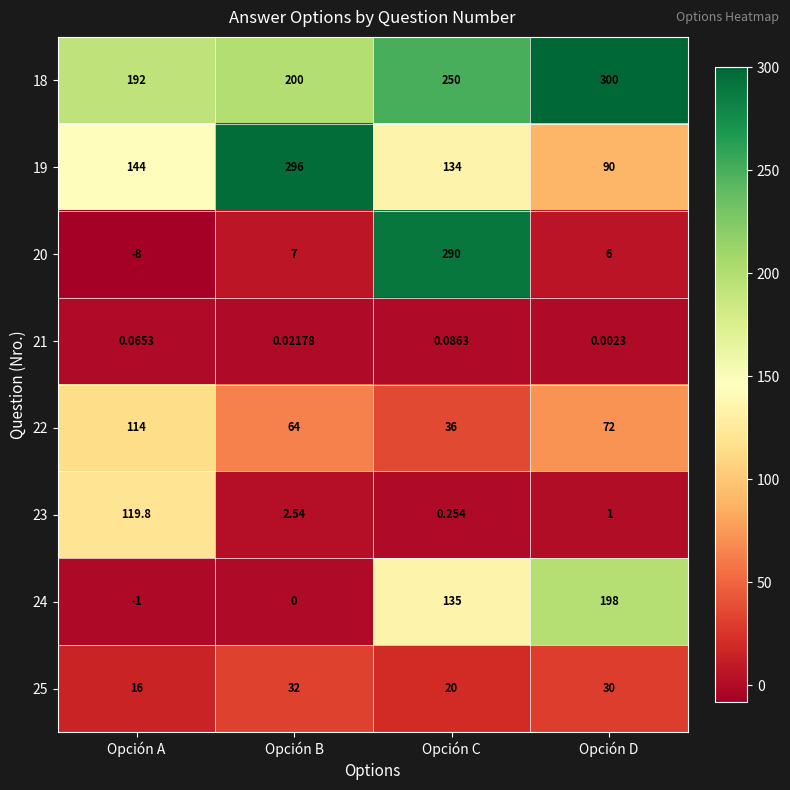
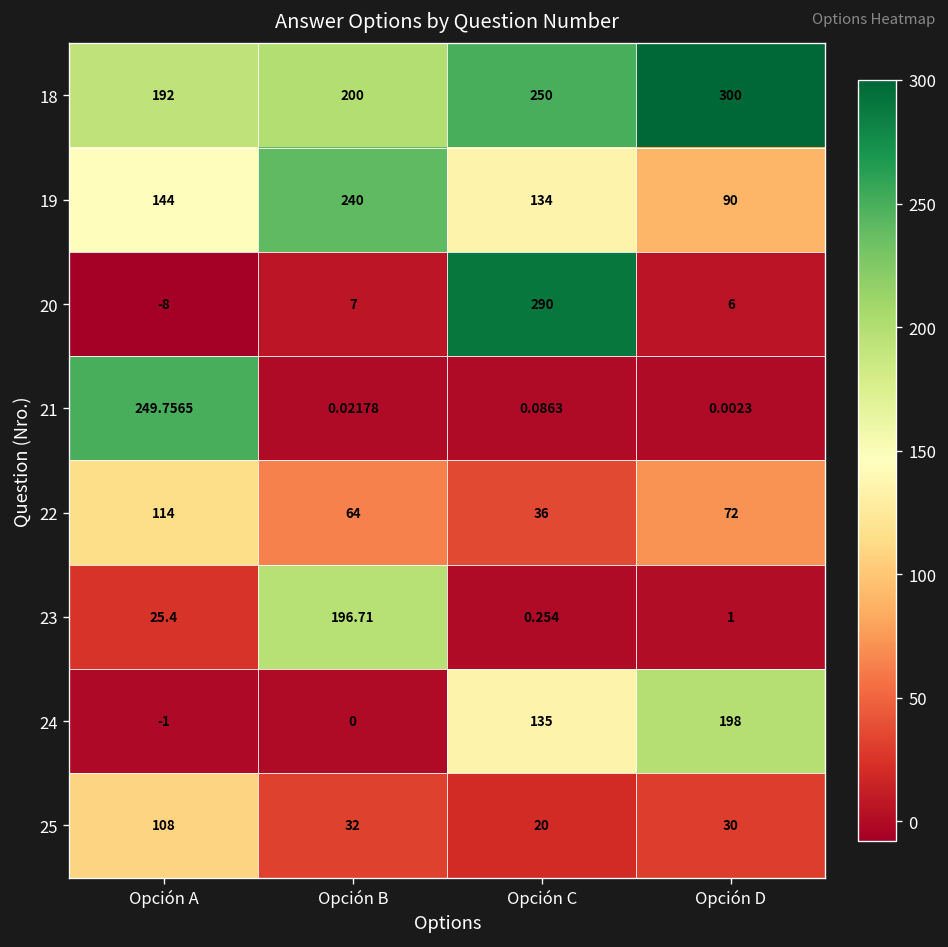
19, Opción B: 296 -> 240
21, Opción A: 0.0653 -> 249.7565
23, Opción A: 119.8 -> 25.4
23, Opción B: 2.54 -> 196.71
25, Opción A: 16 -> 108
